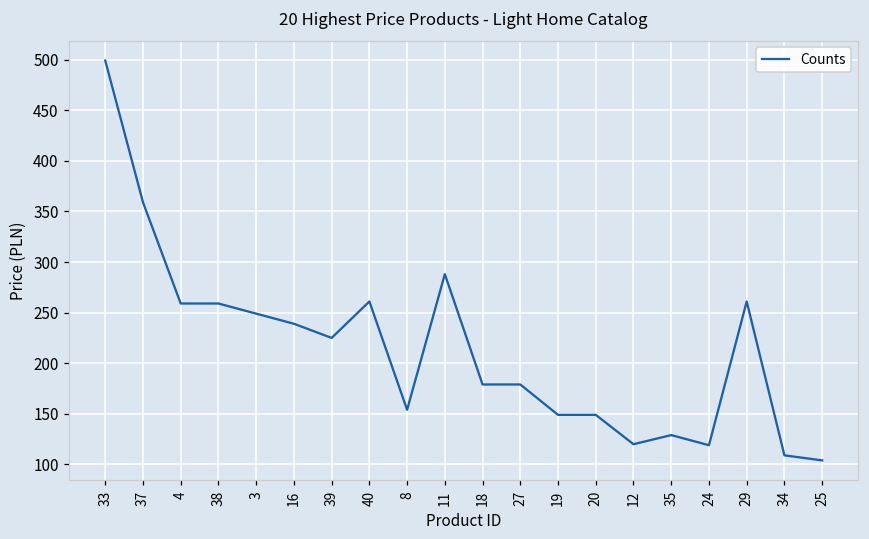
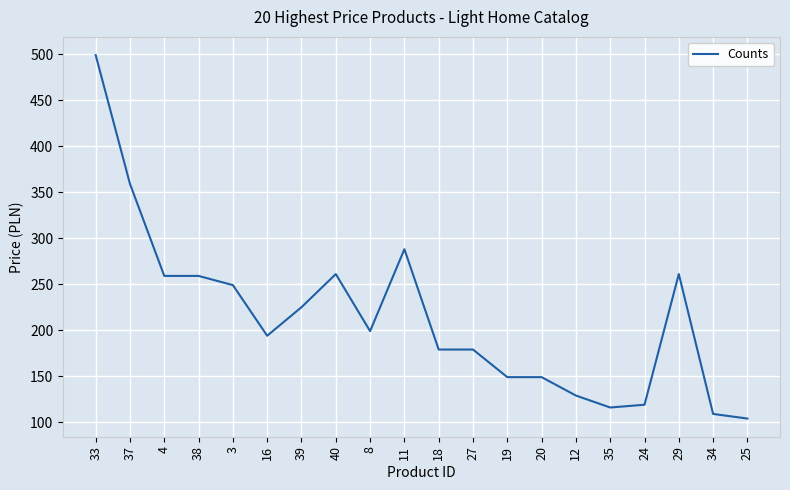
16: 240 -> 190
8: 150 -> 200
12: 120 -> 130
35: 130 -> 120
